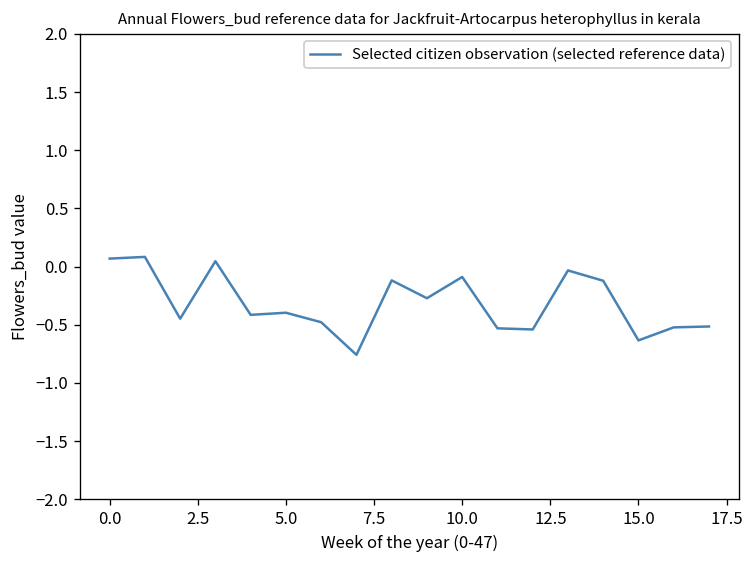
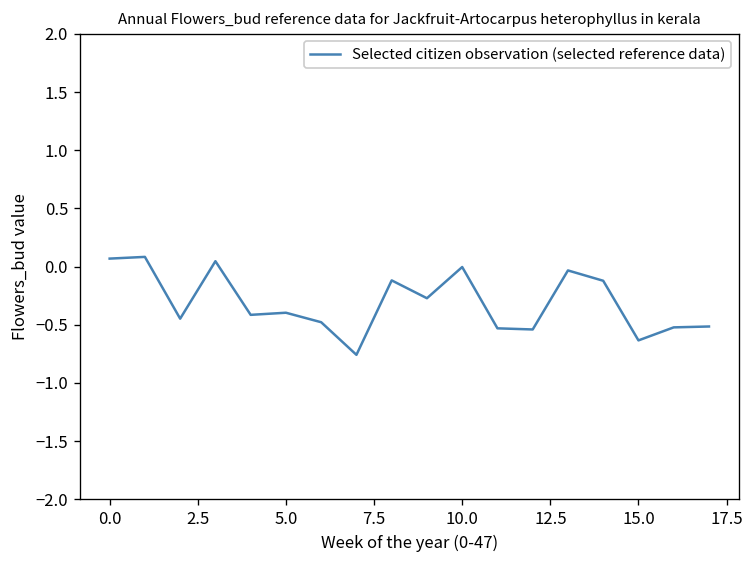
10.0: -0.1 -> 0.0
